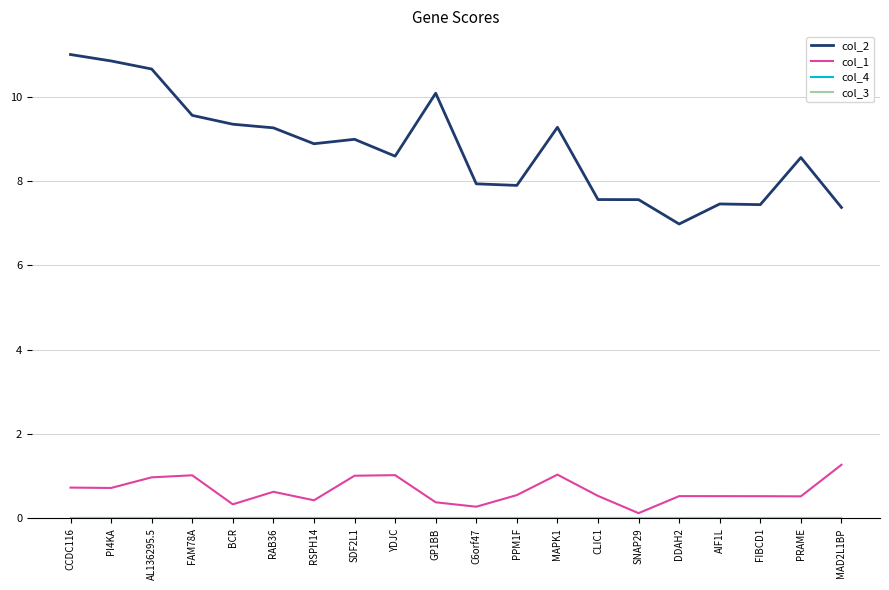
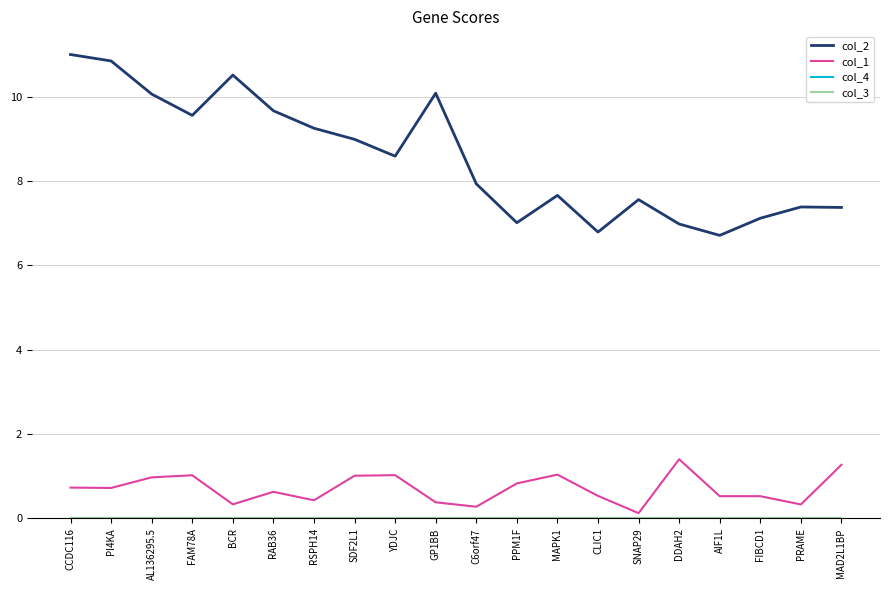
col_2, AL136295.5: 10.7 -> 10.1
col_2, BCR: 9.4 -> 10.5
col_2, RAB36: 9.3 -> 9.7
col_2, RSPH14: 8.9 -> 9.3
col_2, PPM1F: 7.9 -> 7.0
col_1, PPM1F: 0.6 -> 0.8
col_2, MAPK1: 9.3 -> 7.7
col_2, CLIC1: 7.6 -> 6.8
col_1, DDAH2: 0.5 -> 1.4
col_2, AIF1L: 7.5 -> 6.7
col_2, FIBCD1: 7.4 -> 7.1
col_2, PRAME: 8.6 -> 7.4
col_1, PRAME: 0.5 -> 0.3
